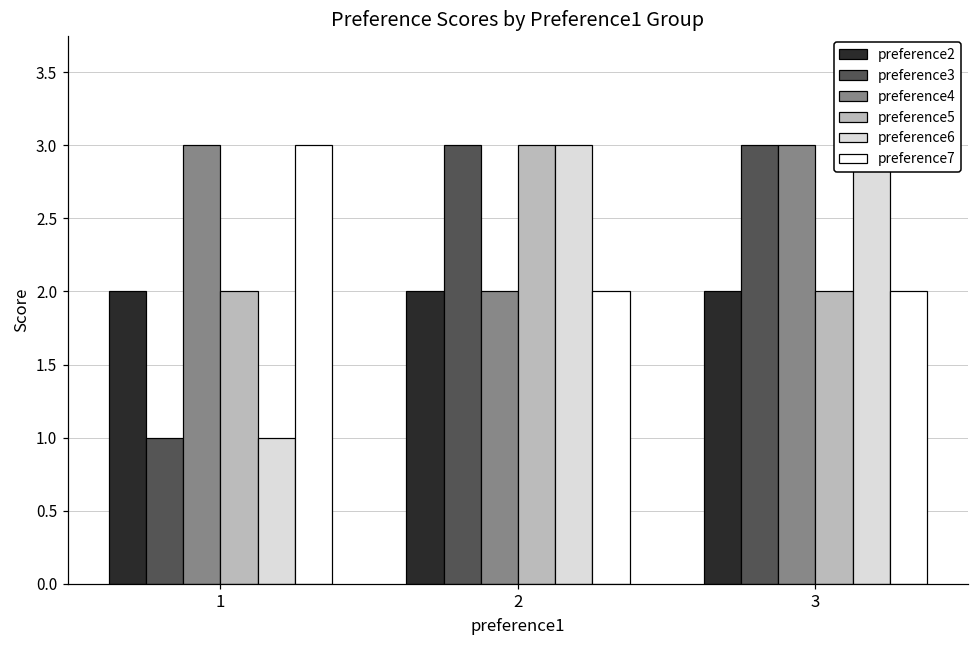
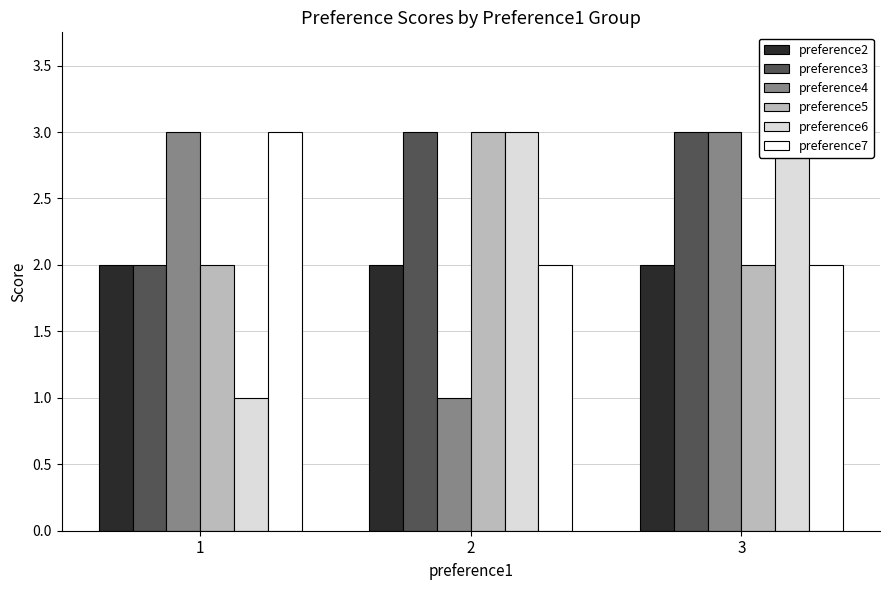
preference3, 1: 1 -> 2
preference4, 2: 2 -> 1
